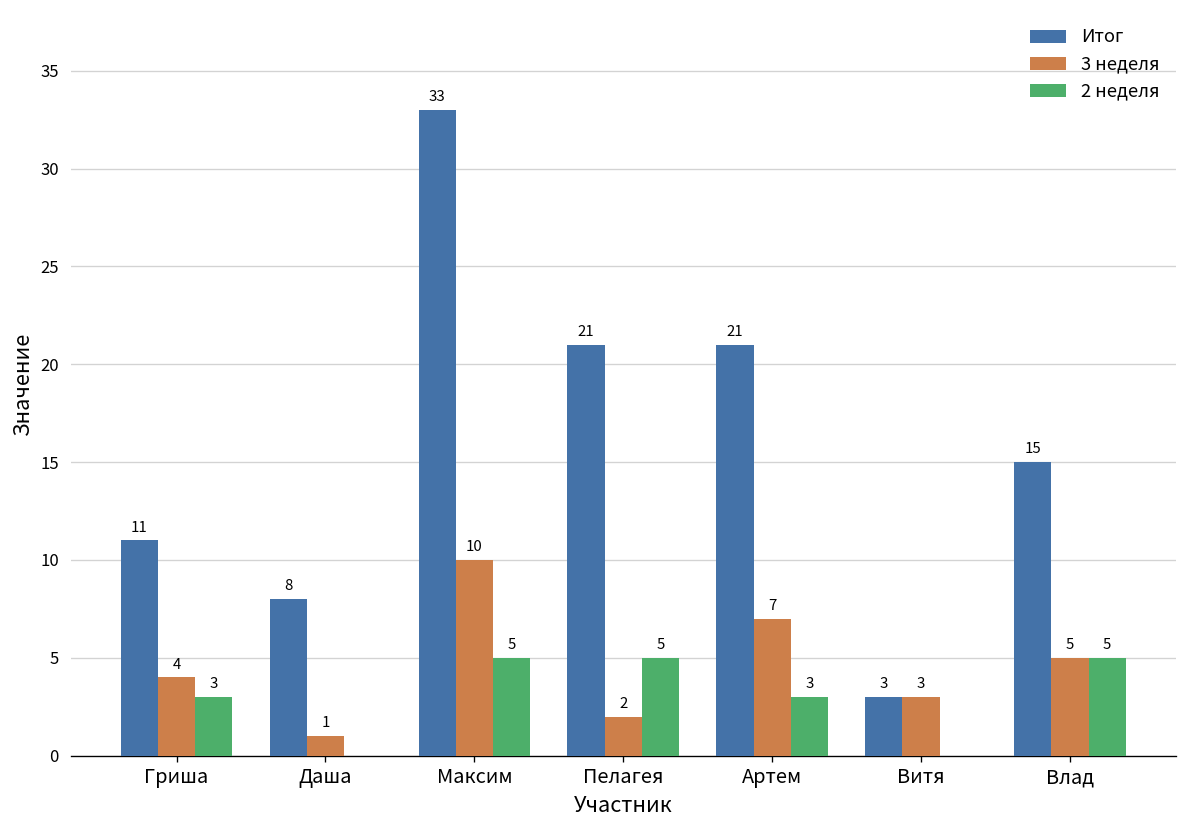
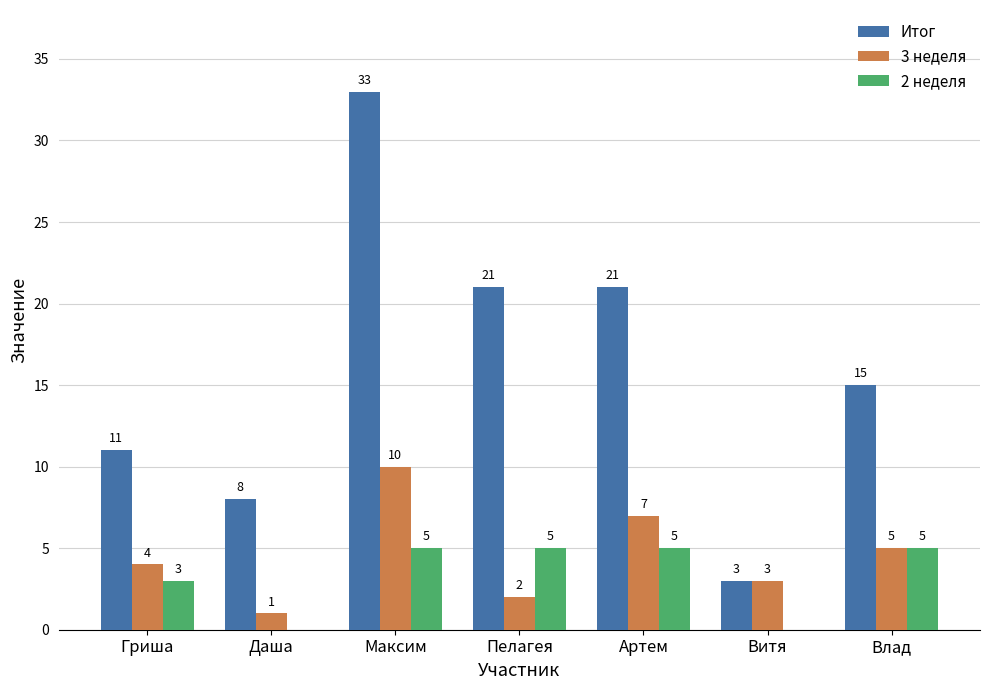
2 неделя, Артем: 3 -> 5
